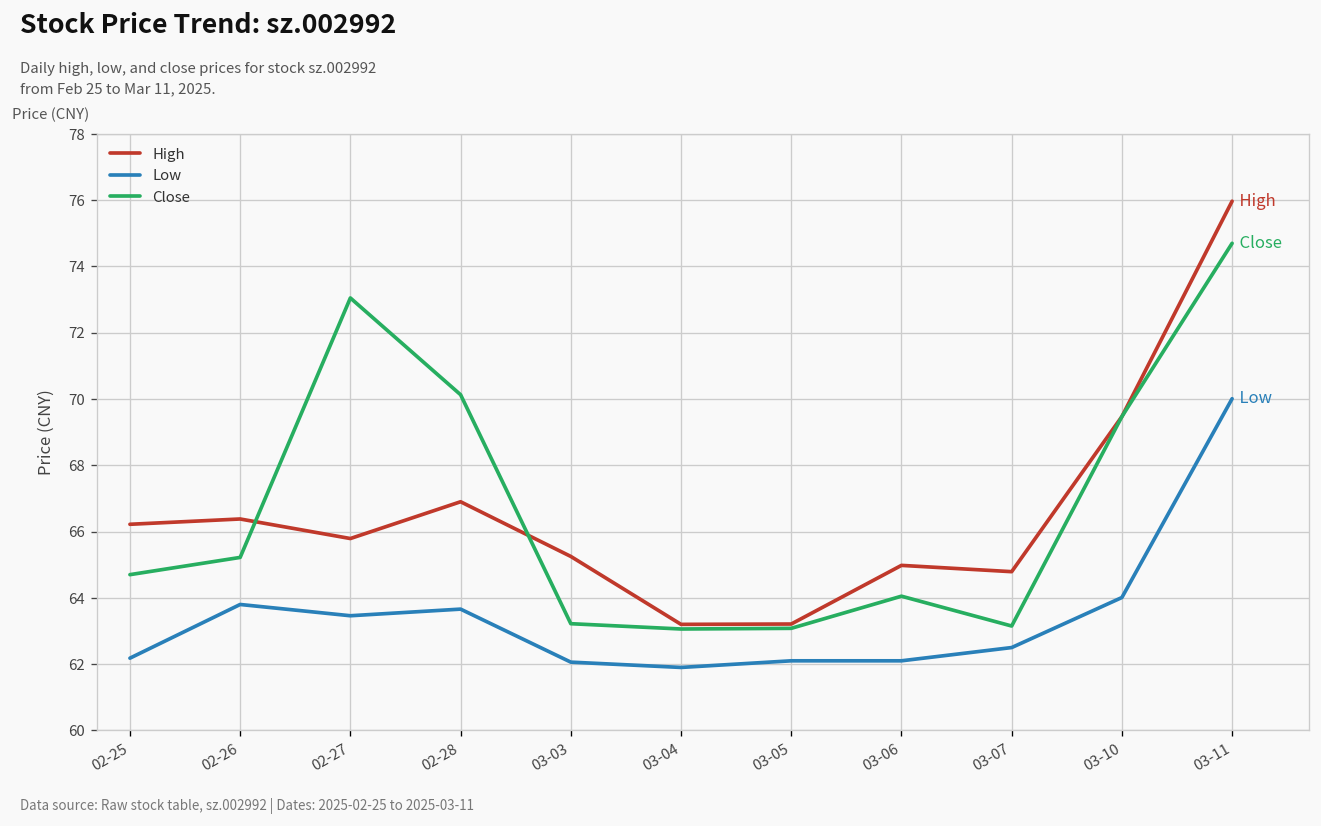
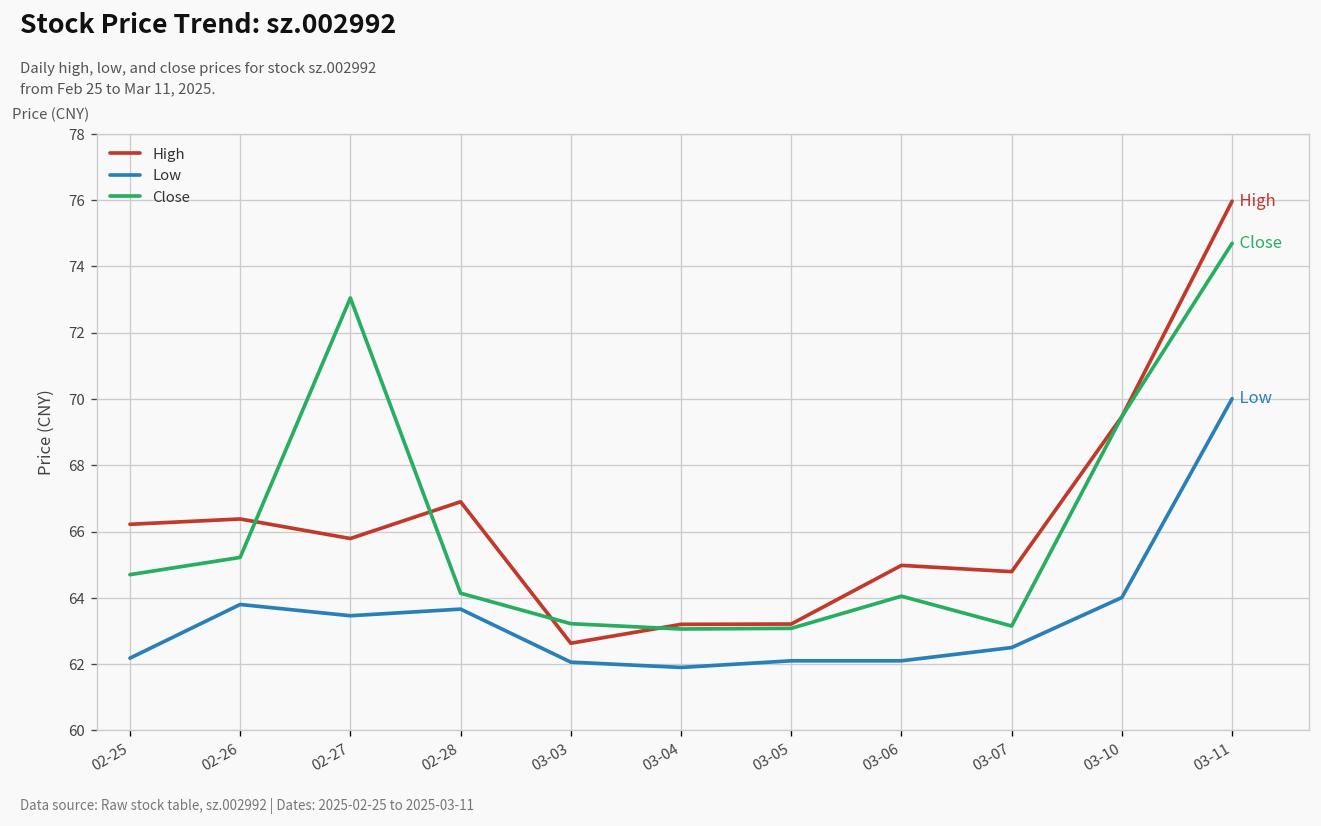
Close, 02-28: 70.1 -> 64.1
High, 03-03: 65.3 -> 62.6
